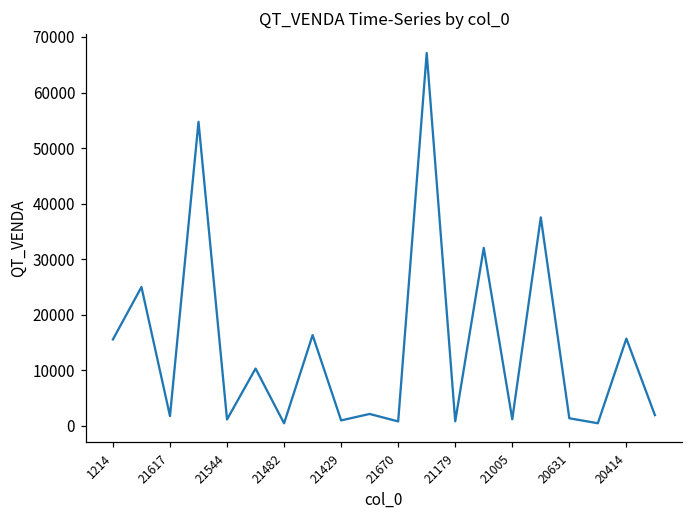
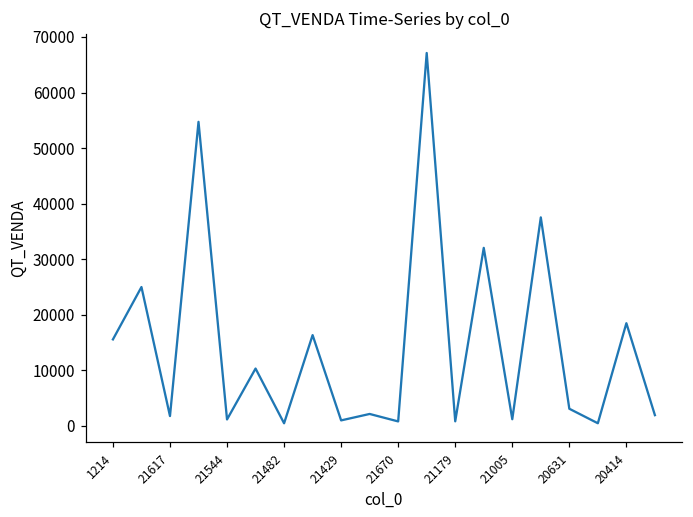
20631: 1000 -> 3000
20414: 16000 -> 18000
